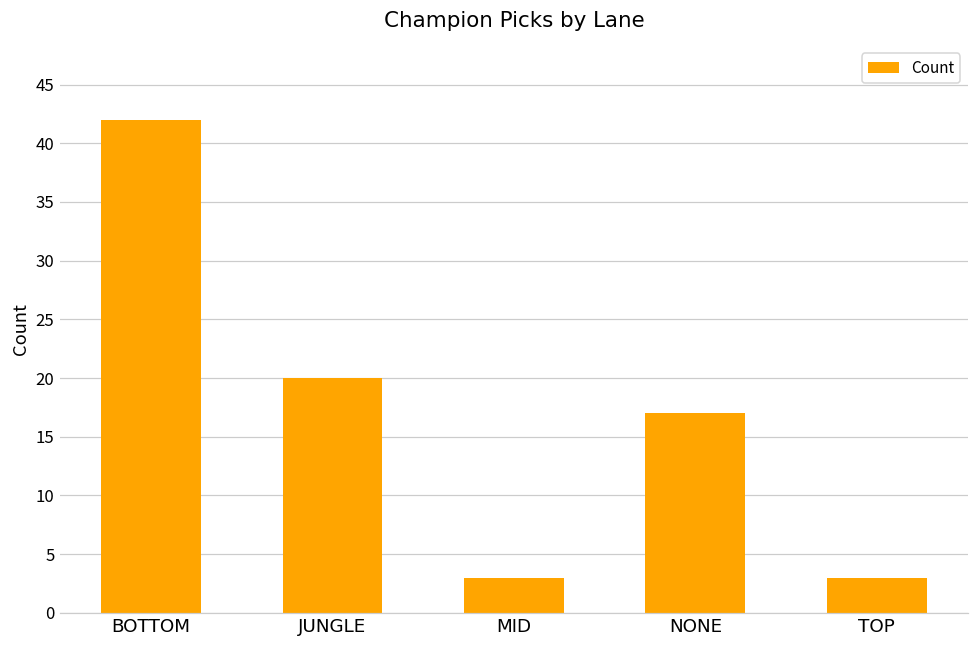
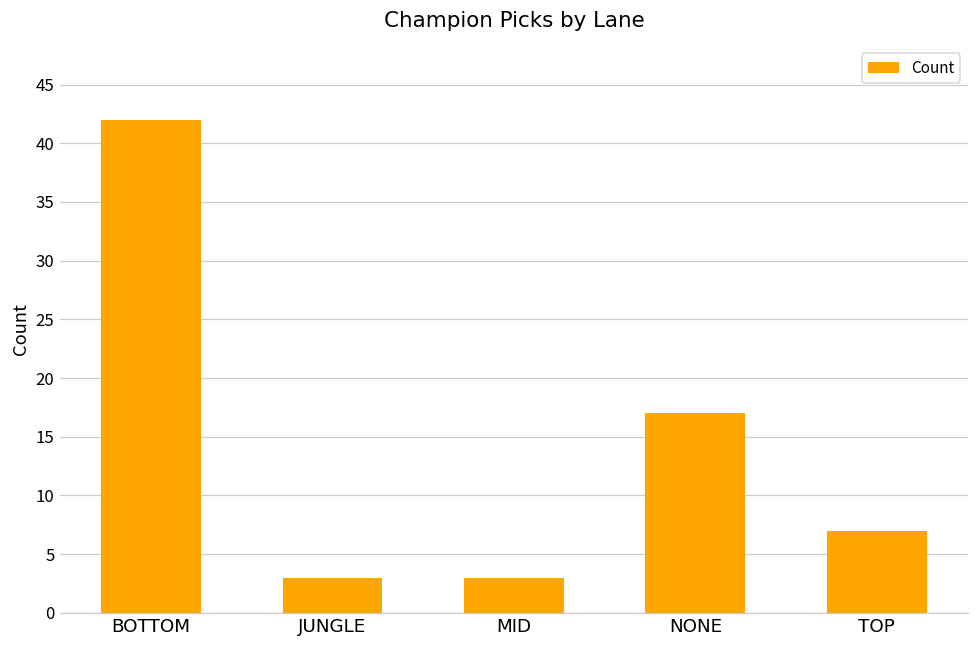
JUNGLE: 20 -> 3
TOP: 3 -> 7
